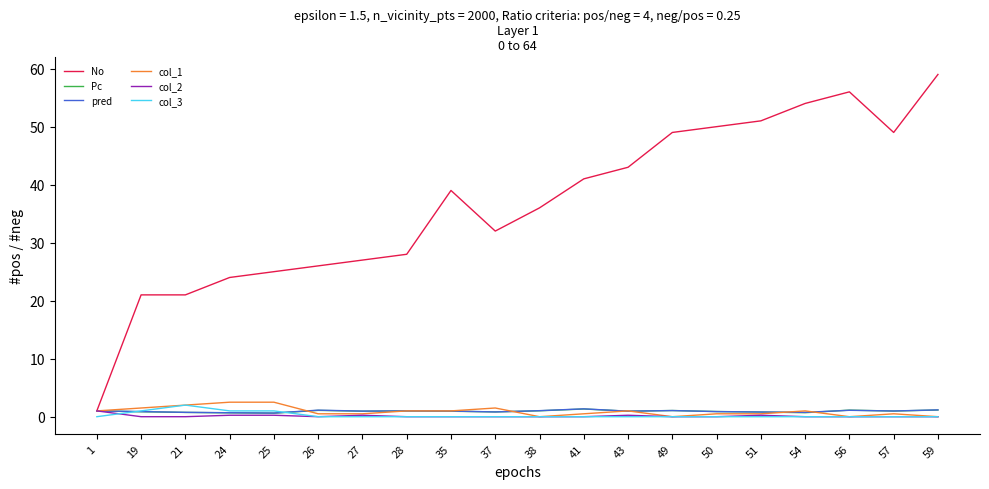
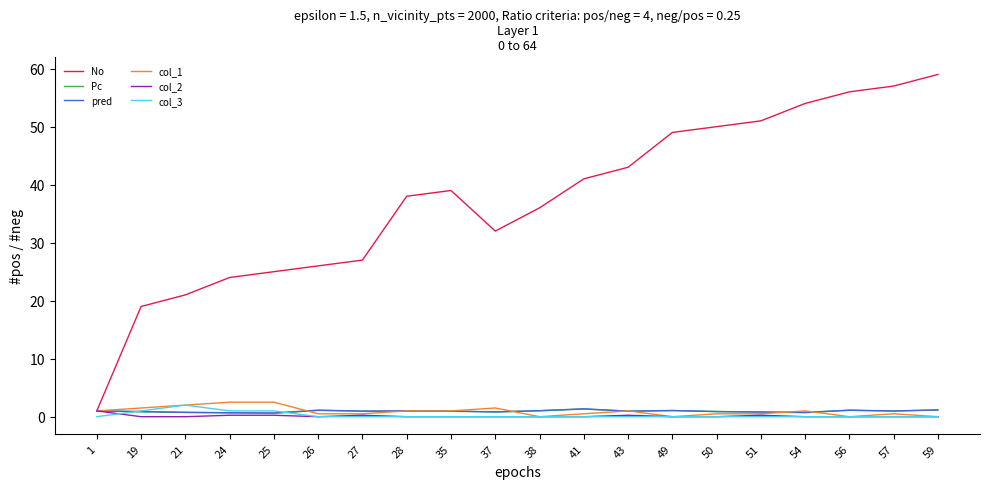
No, 19: 21 -> 19
No, 28: 28 -> 38
No, 57: 49 -> 57
